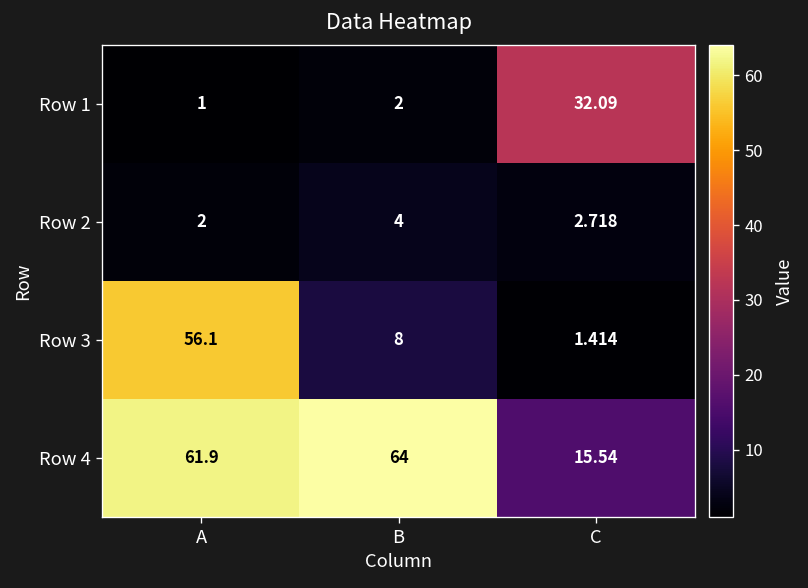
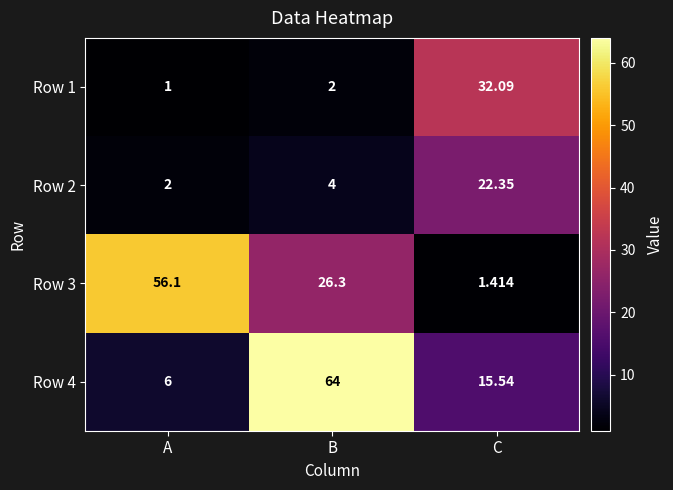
Row 2, C: 2.718 -> 22.35
Row 3, B: 8 -> 26.3
Row 4, A: 61.9 -> 6
